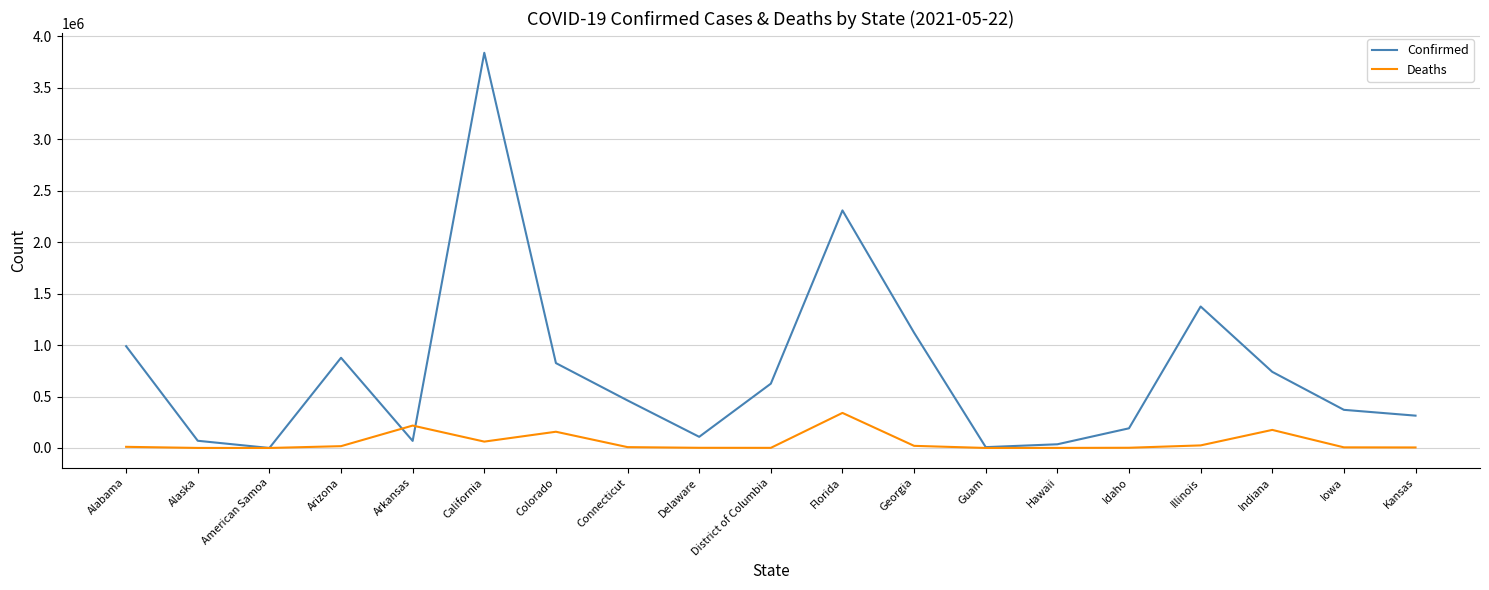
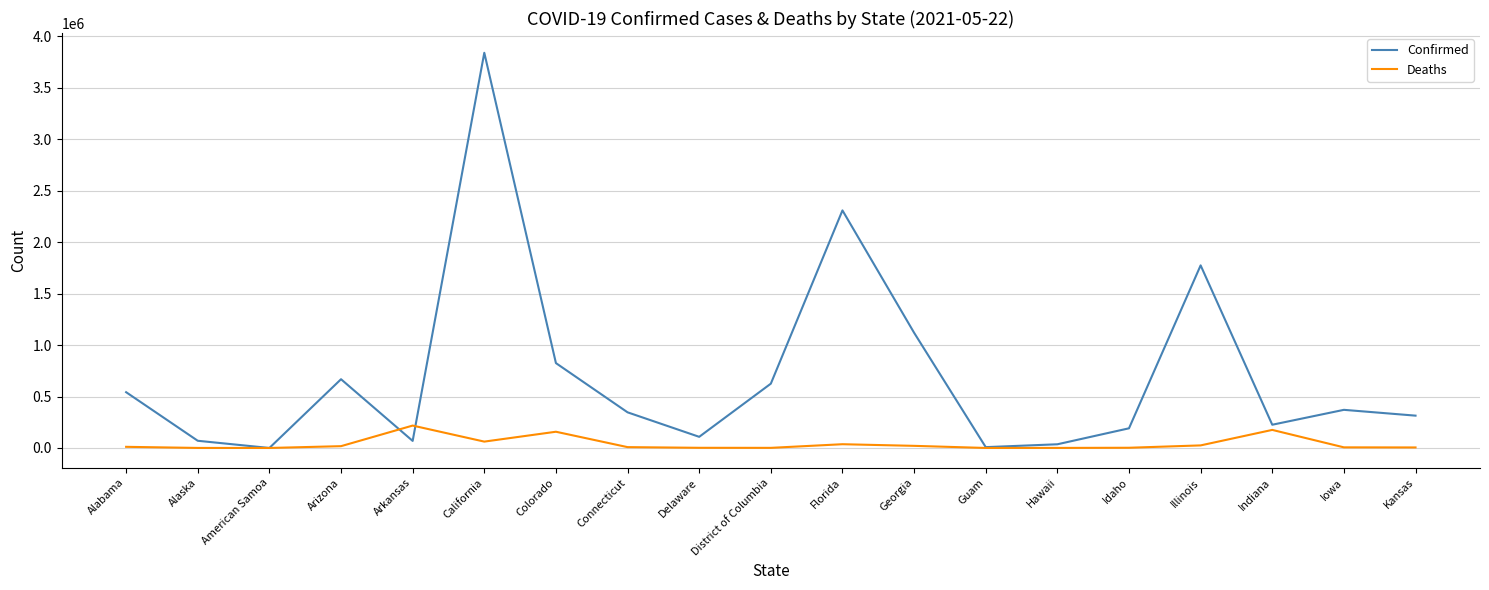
Confirmed, Alabama: 990000 -> 540000
Confirmed, Arizona: 880000 -> 670000
Confirmed, Connecticut: 460000 -> 350000
Deaths, Florida: 340000 -> 40000
Confirmed, Illinois: 1370000 -> 1770000
Confirmed, Indiana: 740000 -> 230000
